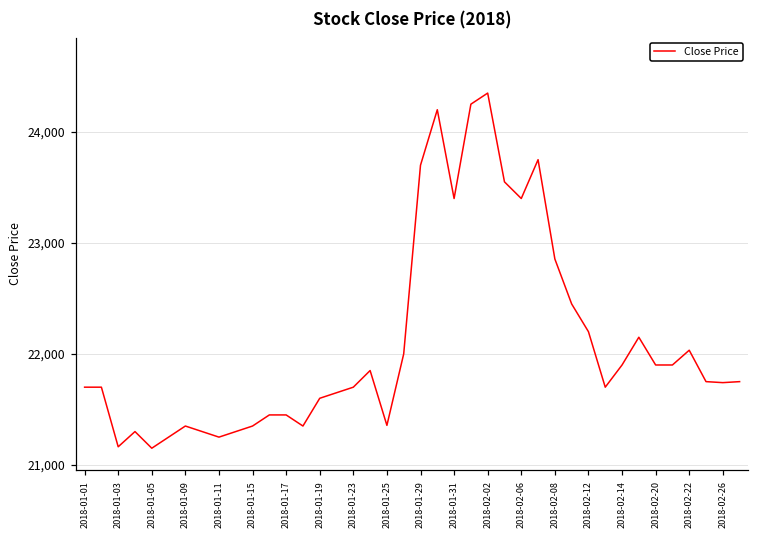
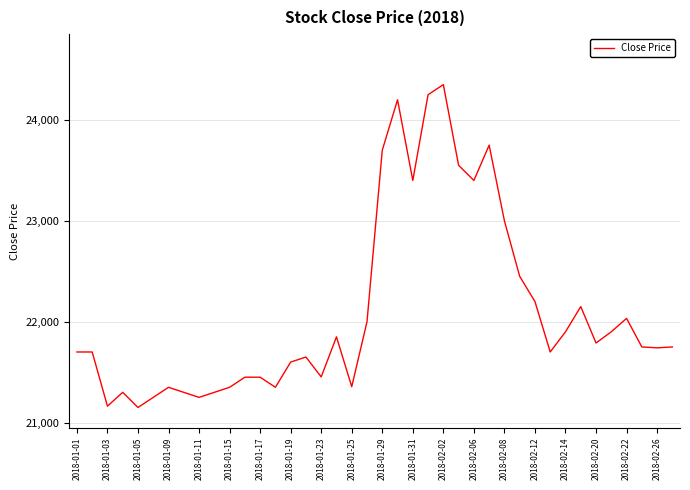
2018-01-23: 21,700 -> 21,450
2018-02-08: 22,860 -> 23,000
2018-02-20: 21,900 -> 21,790
